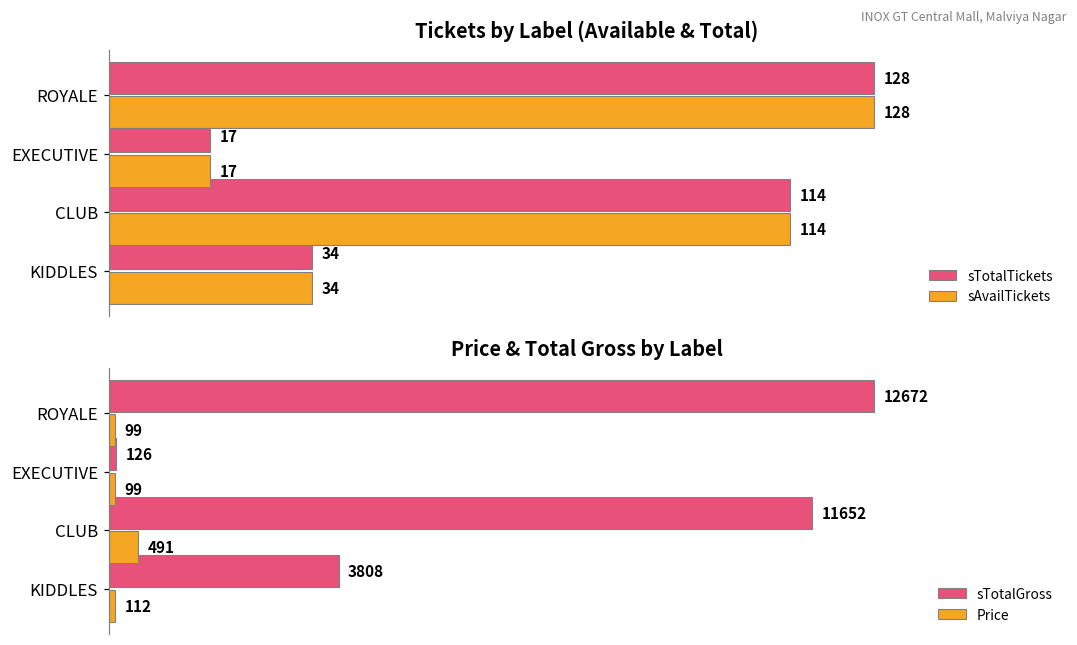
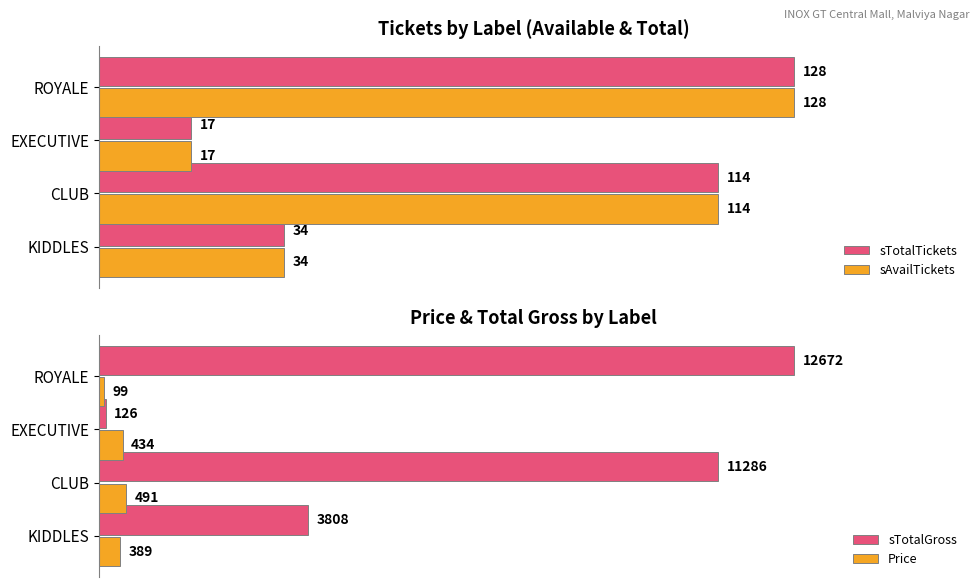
Price & Total Gross by Label, Price, EXECUTIVE: 99 -> 434
Price & Total Gross by Label, sTotalGross, CLUB: 11652 -> 11286
Price & Total Gross by Label, Price, KIDDLES: 112 -> 389
